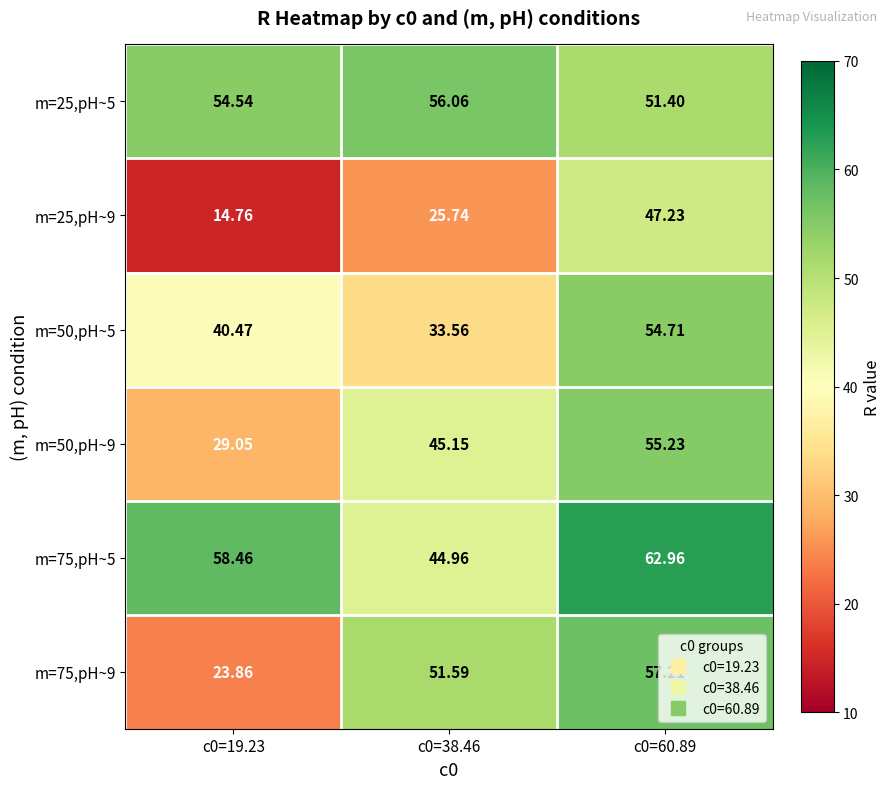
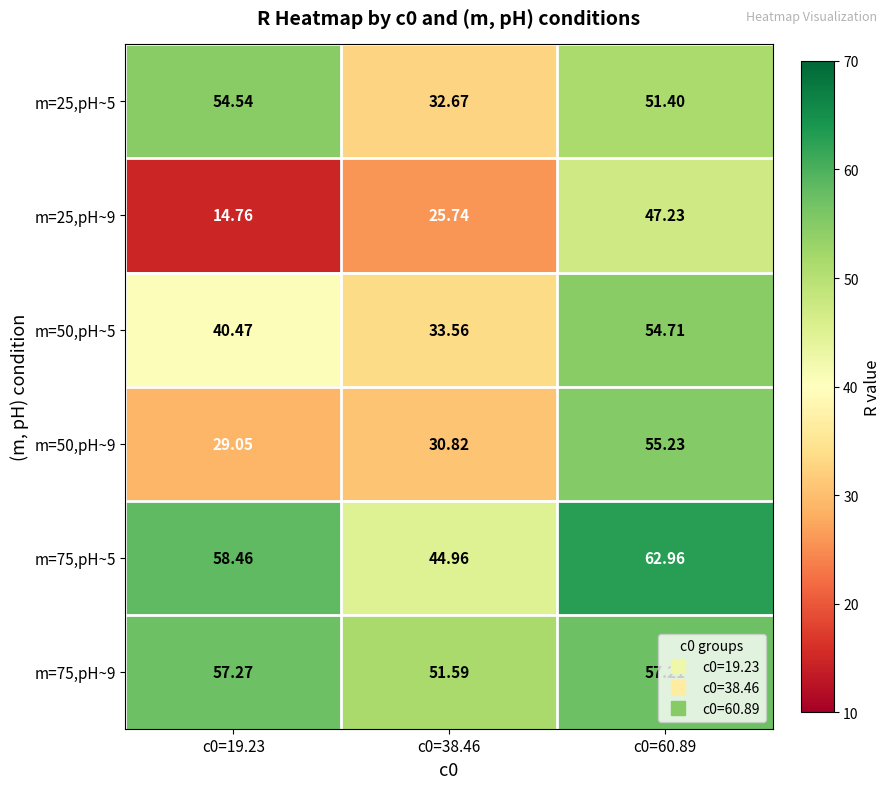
m=25,pH~5, c0=38.46: 56.06 -> 32.67
m=50,pH~9, c0=38.46: 45.15 -> 30.82
m=75,pH~9, c0=19.23: 23.86 -> 57.27
